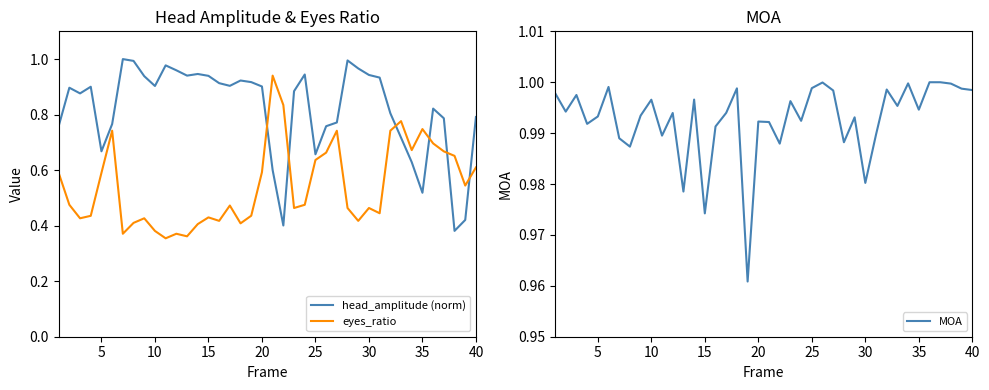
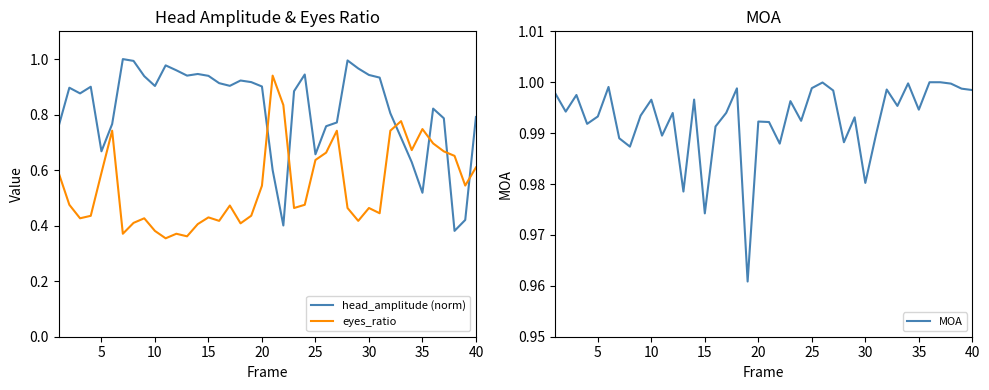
Head Amplitude & Eyes Ratio, eyes_ratio, 20: 0.59 -> 0.54
